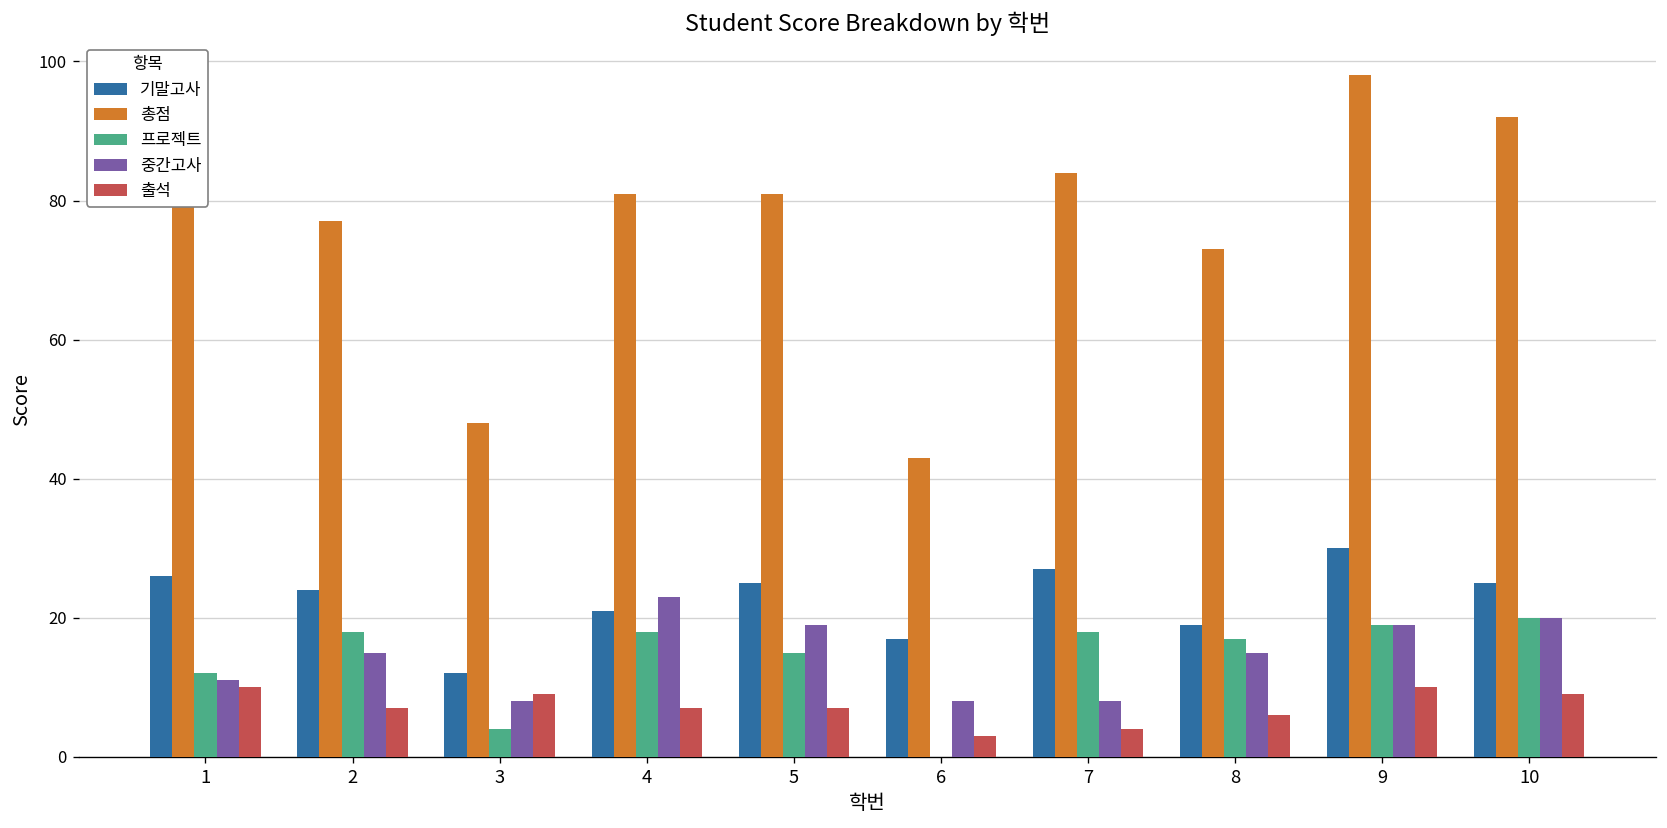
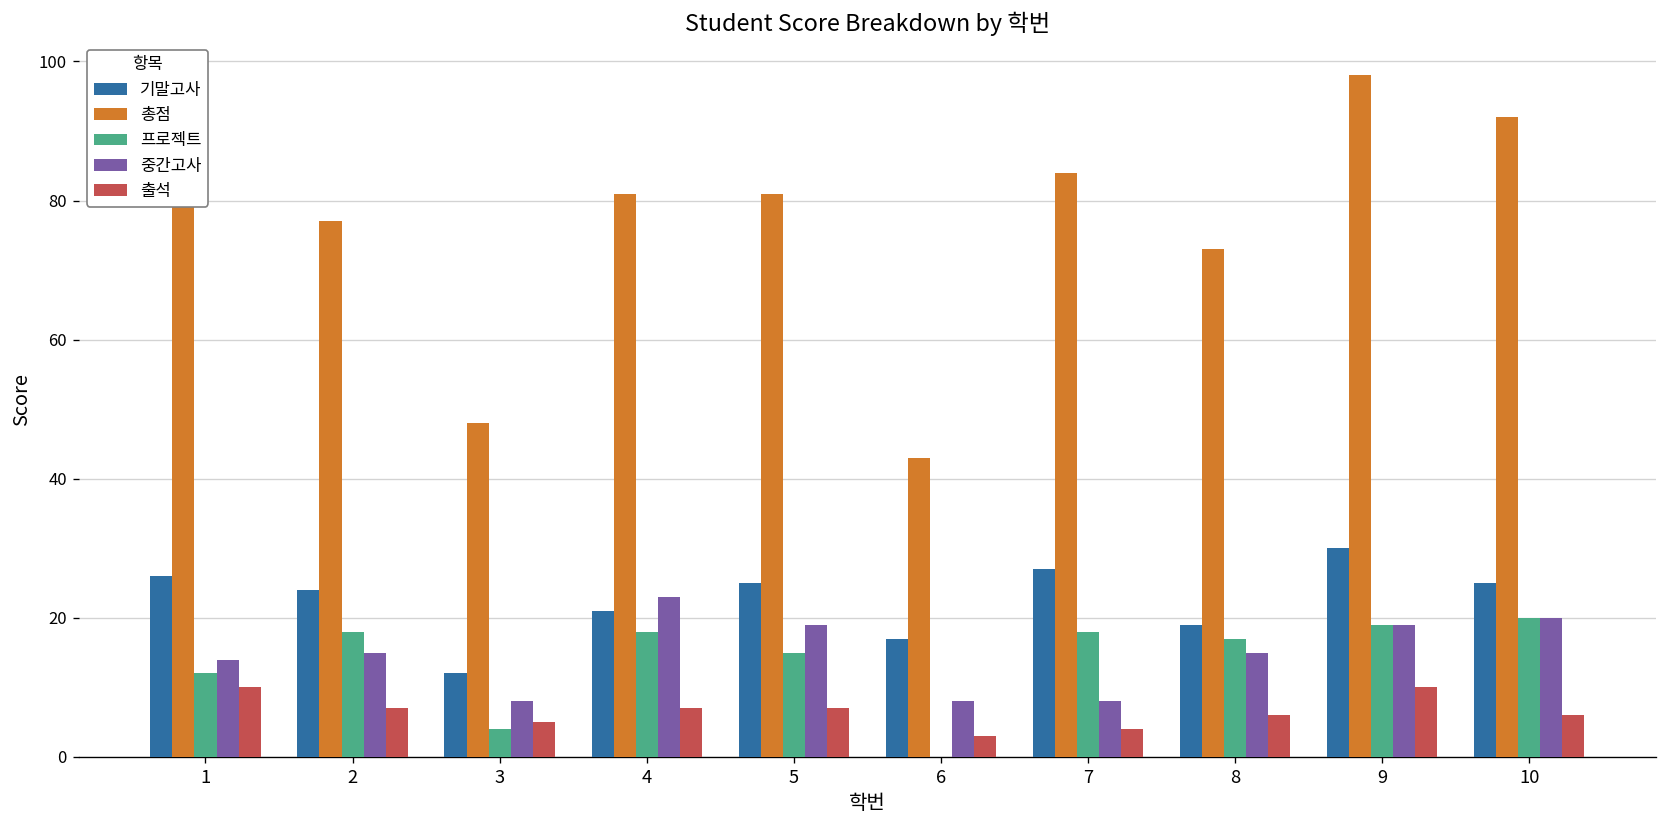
중간고사, 1: 11 -> 14
출석, 3: 9 -> 5
출석, 10: 9 -> 6
